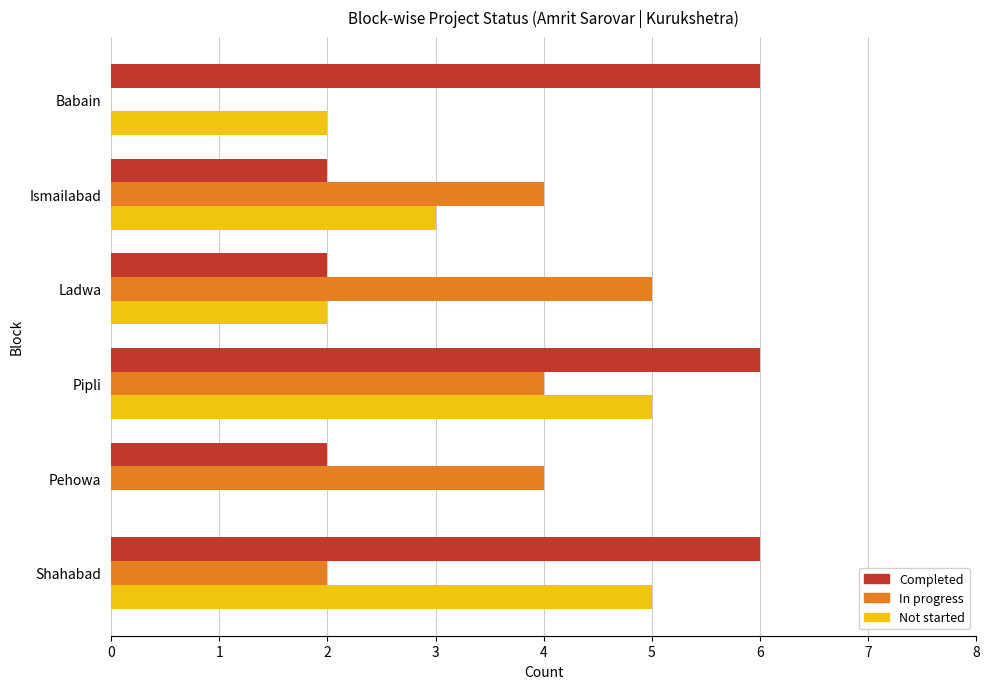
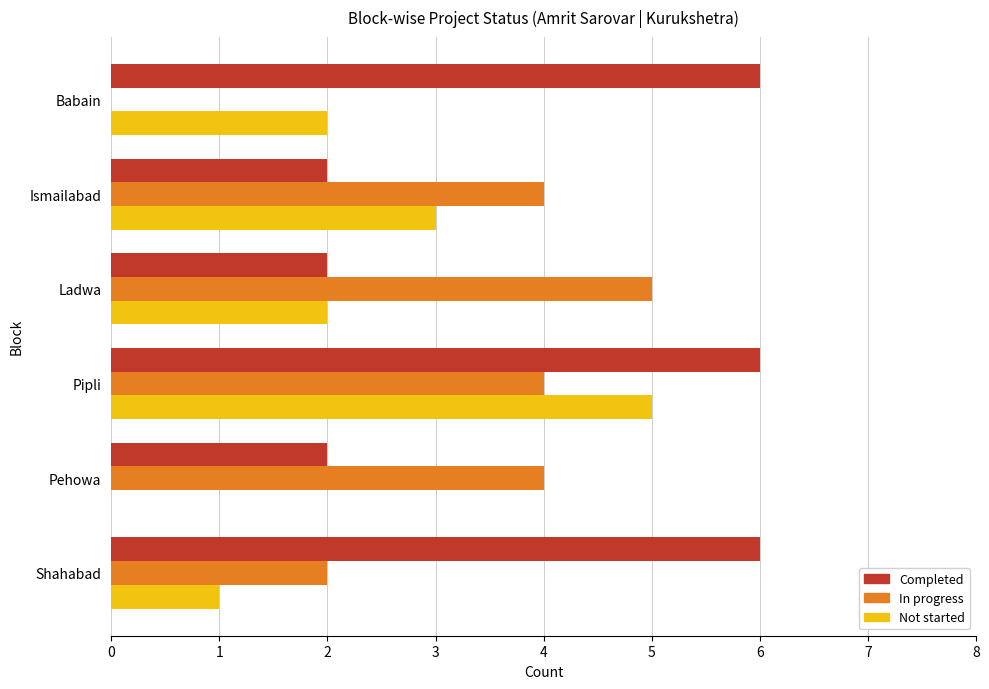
Not started, Shahabad: 5 -> 1
